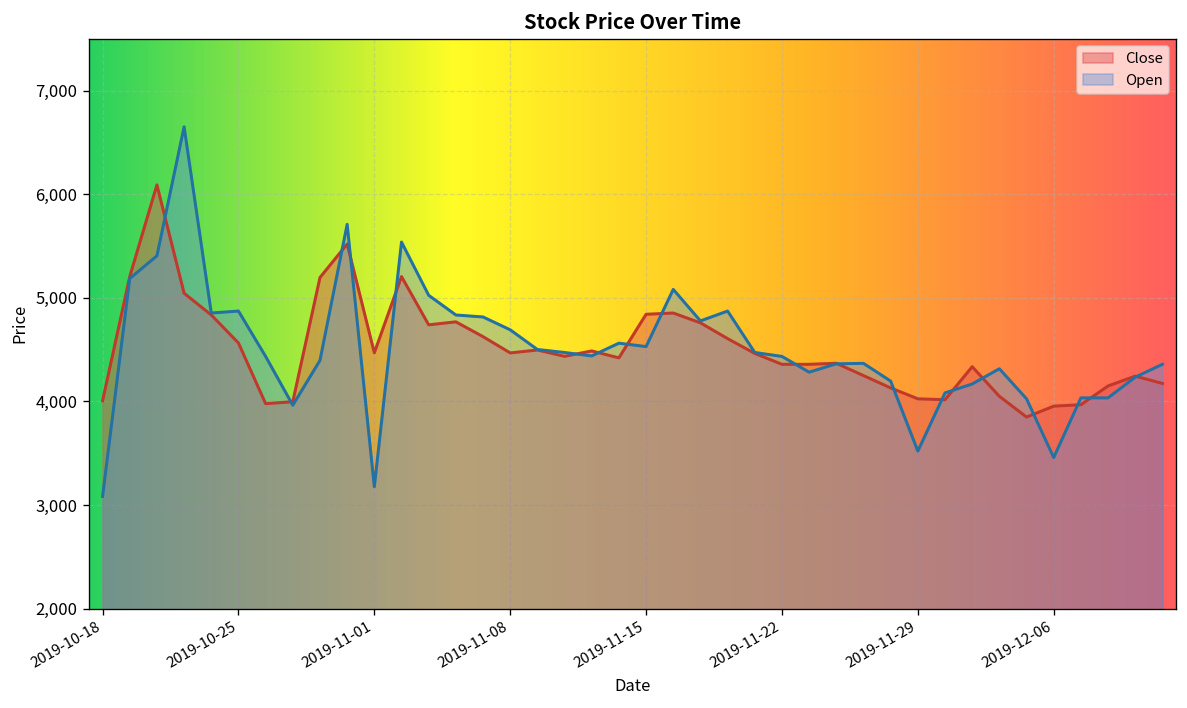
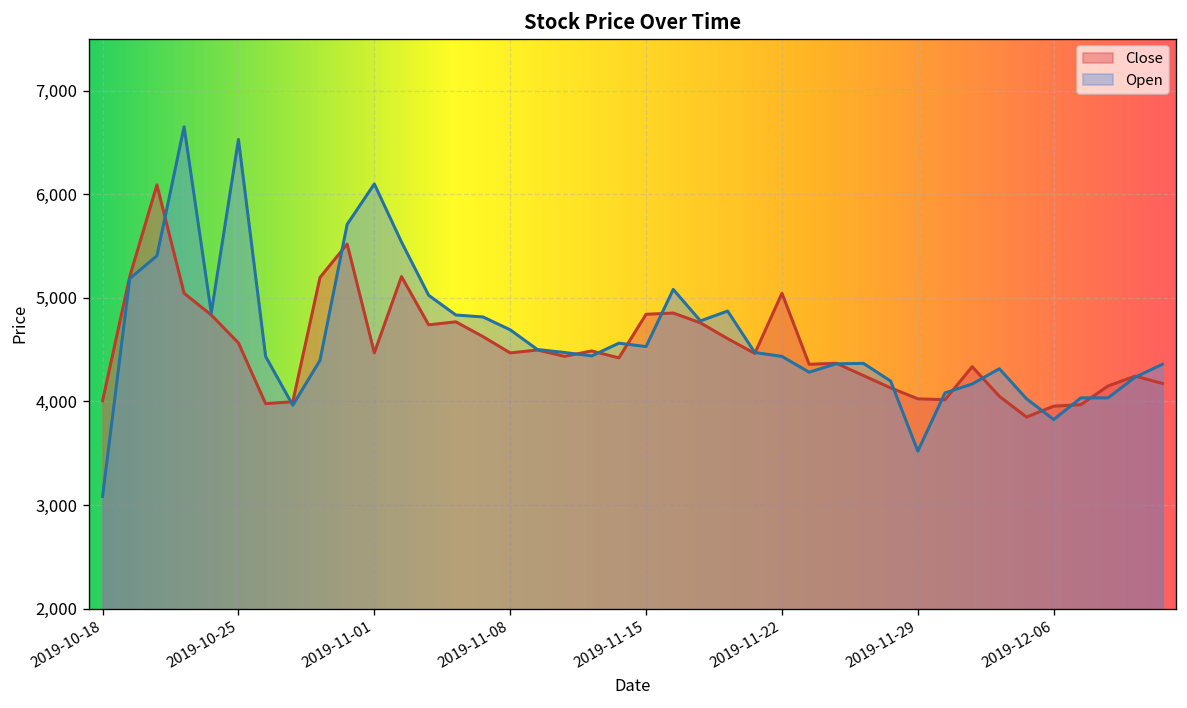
Open, 2019-10-25: 4,900 -> 6,500
Open, 2019-11-01: 3,200 -> 6,100
Close, 2019-11-22: 4,400 -> 5,000
Open, 2019-12-06: 3,500 -> 3,800
